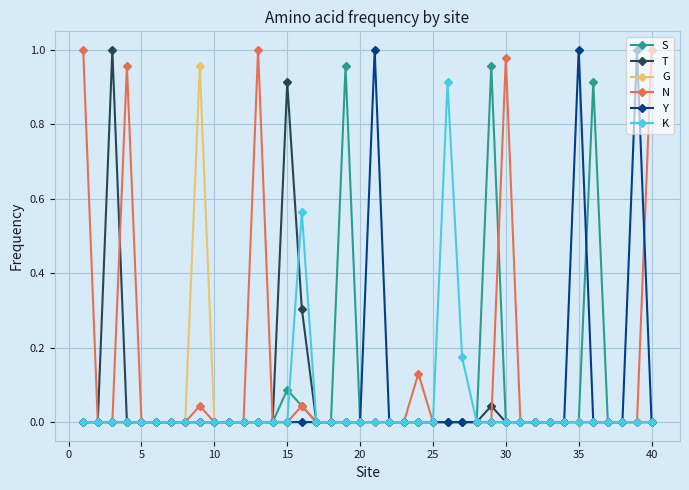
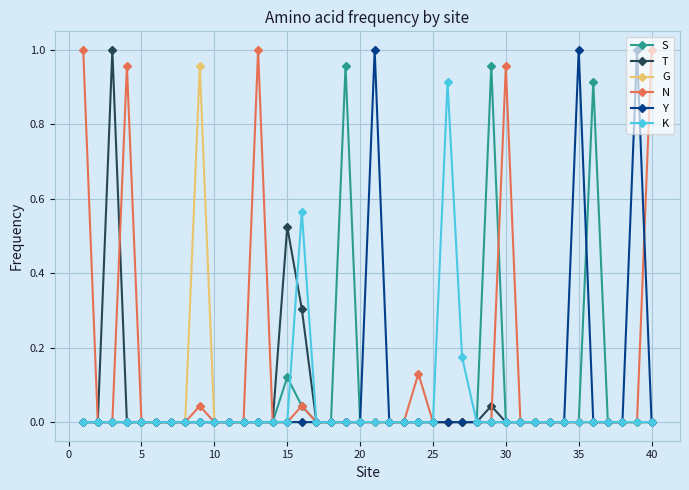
S, 15: 0.09 -> 0.12
T, 15: 0.91 -> 0.52
N, 30: 0.98 -> 0.96
